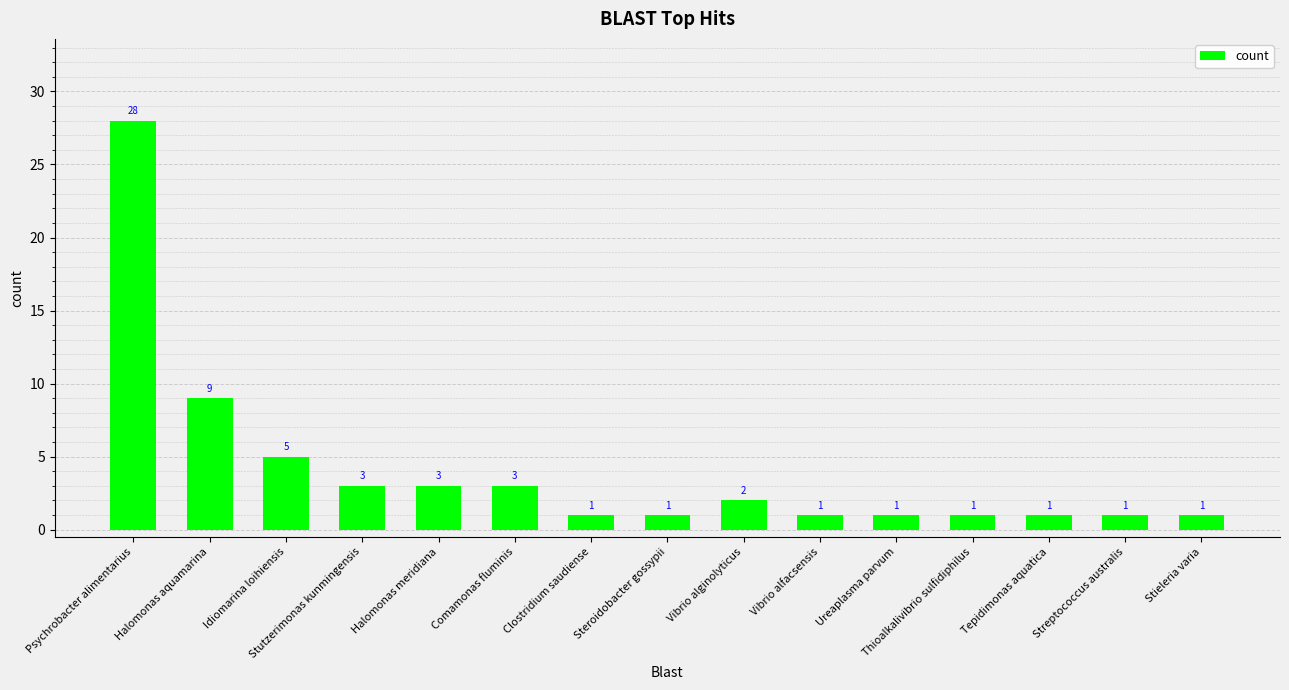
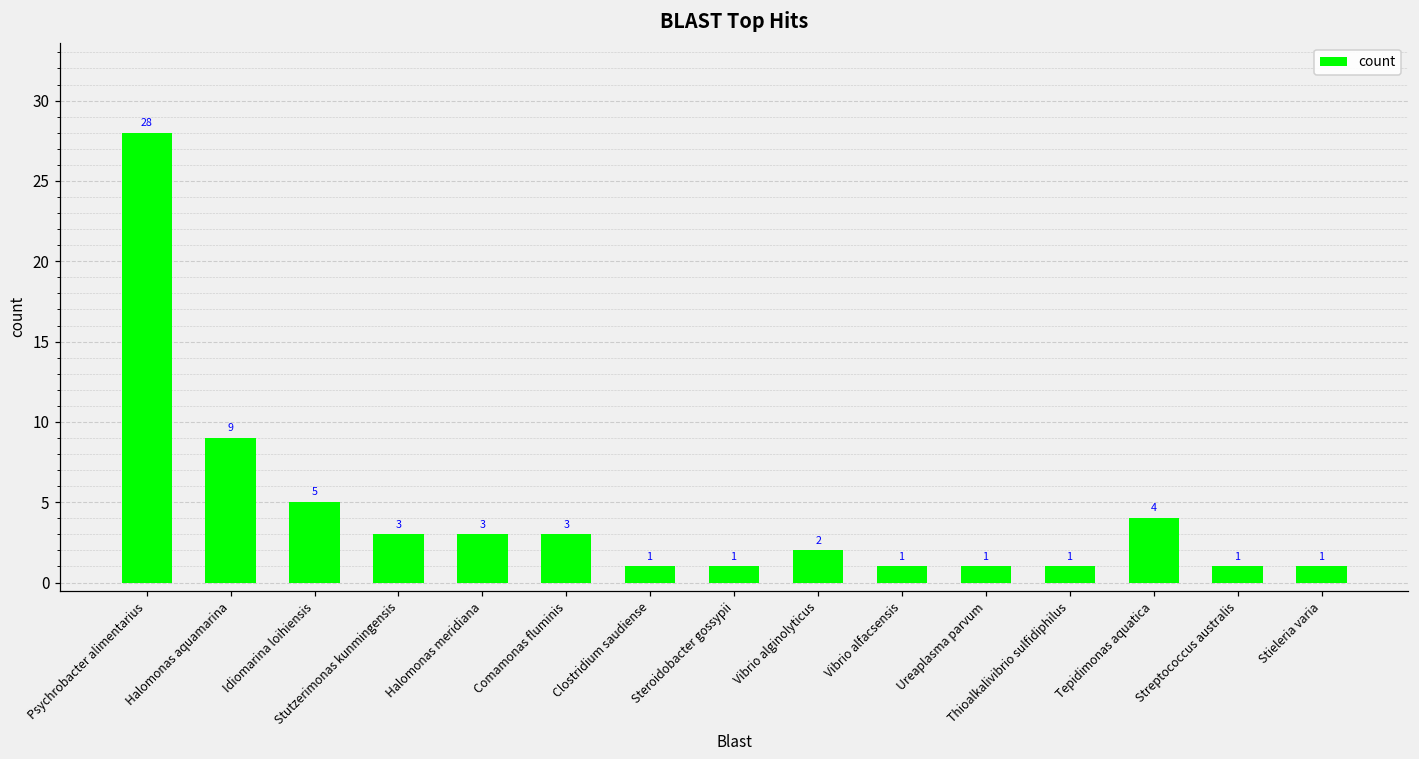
Tepidimonas aquatica: 1 -> 4
